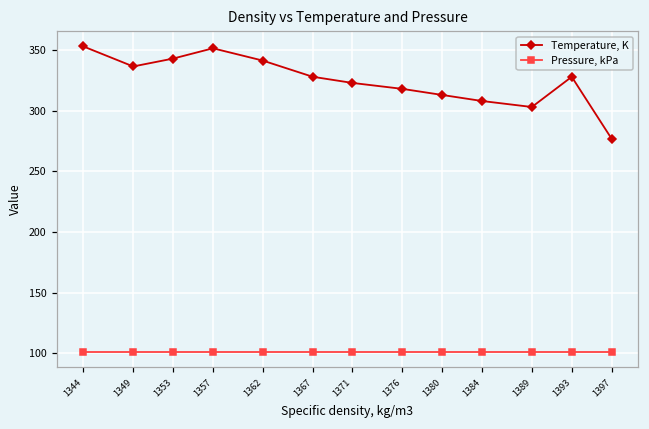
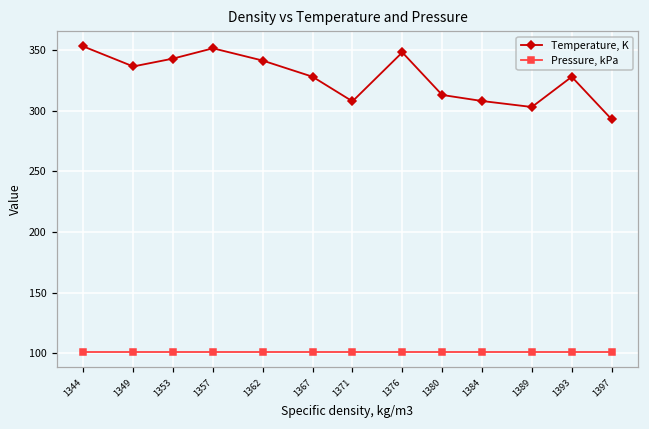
Temperature, K, 1371: 323 -> 308
Temperature, K, 1376: 318 -> 348
Temperature, K, 1397: 277 -> 293
